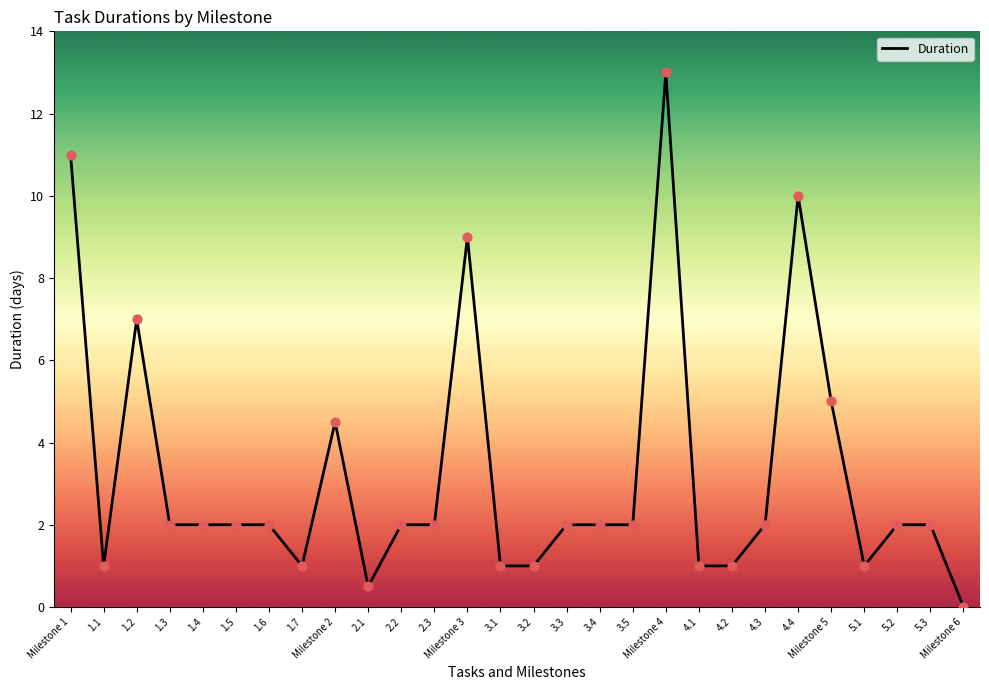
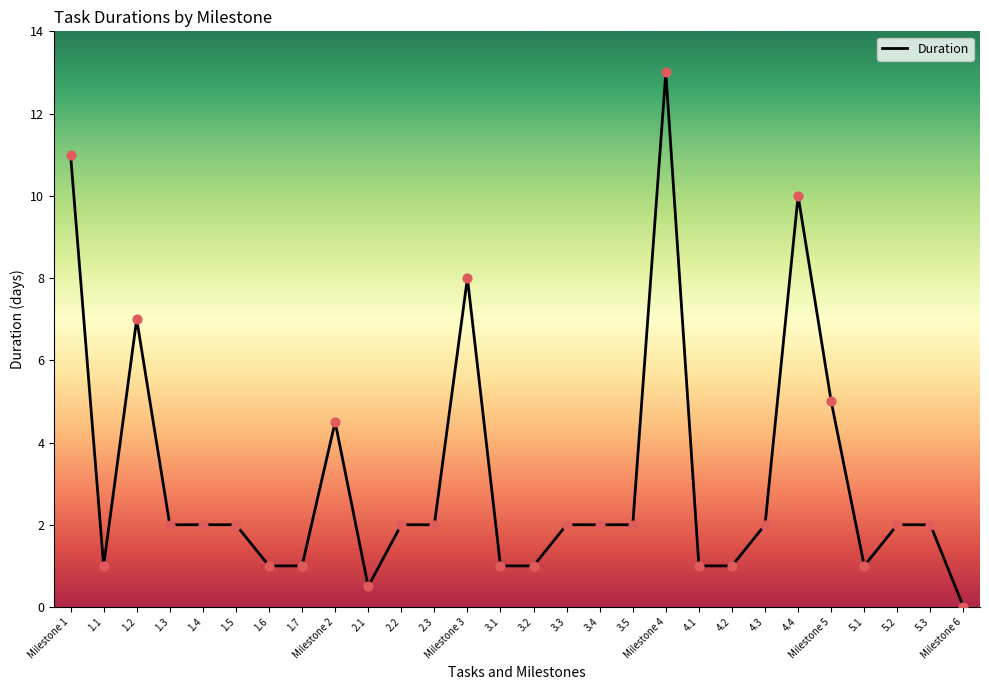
1.6: 2 -> 1
Milestone 3: 9 -> 8
